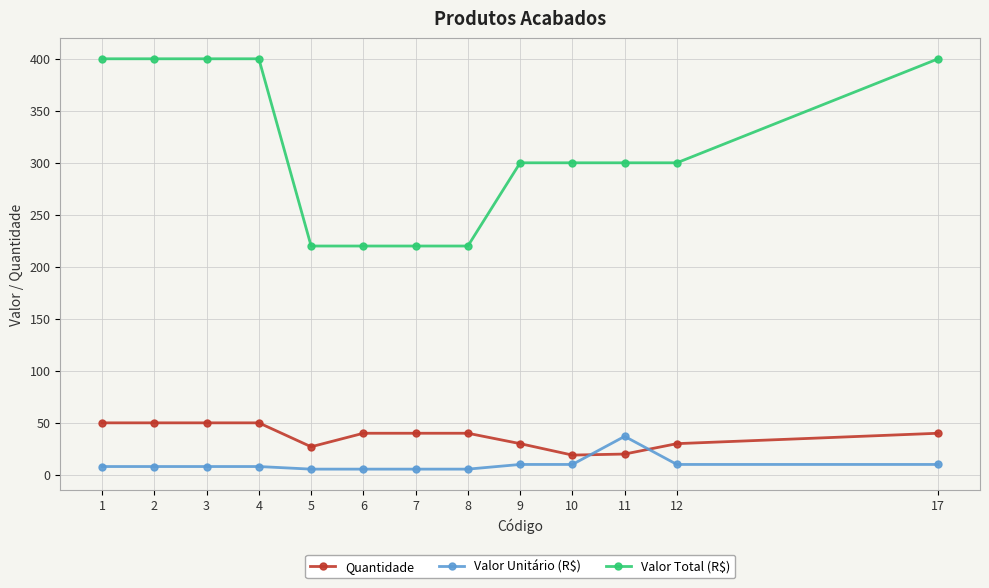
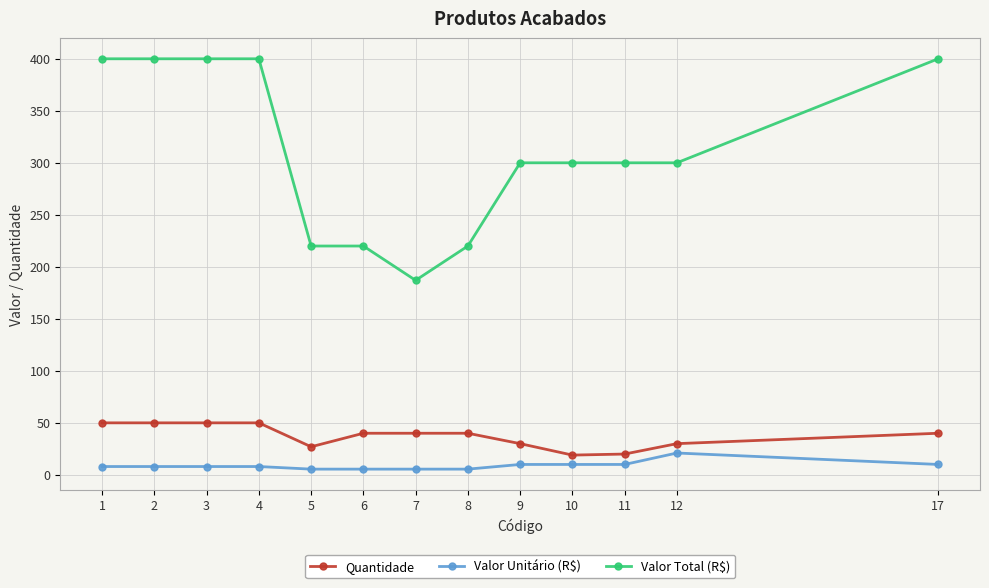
Valor Total (R$), 7: 220 -> 187
Valor Unitário (R$), 11: 37 -> 10
Valor Unitário (R$), 12: 10 -> 21
